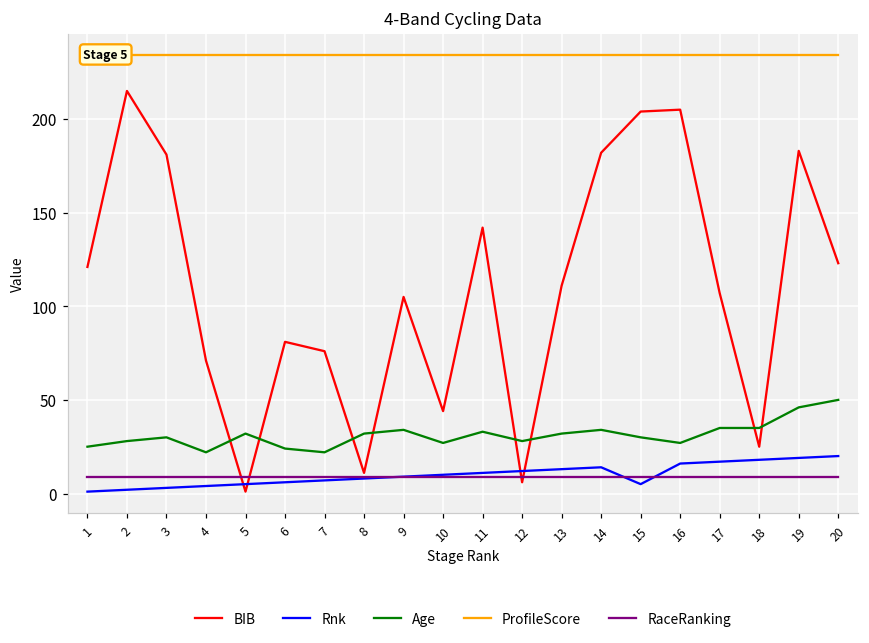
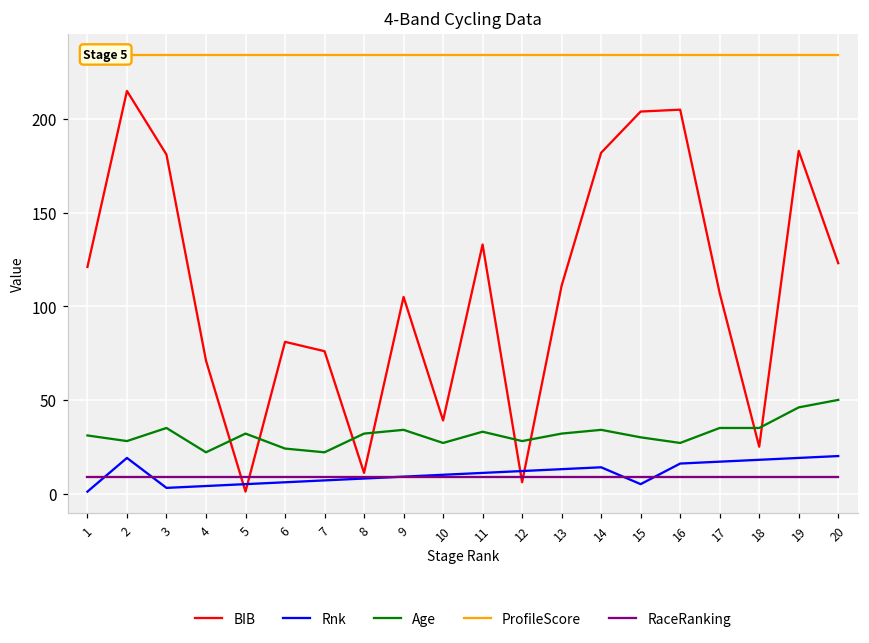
Age, 1: 25 -> 31
Rnk, 2: 2 -> 19
Age, 3: 30 -> 35
BIB, 10: 44 -> 39
BIB, 11: 142 -> 133
